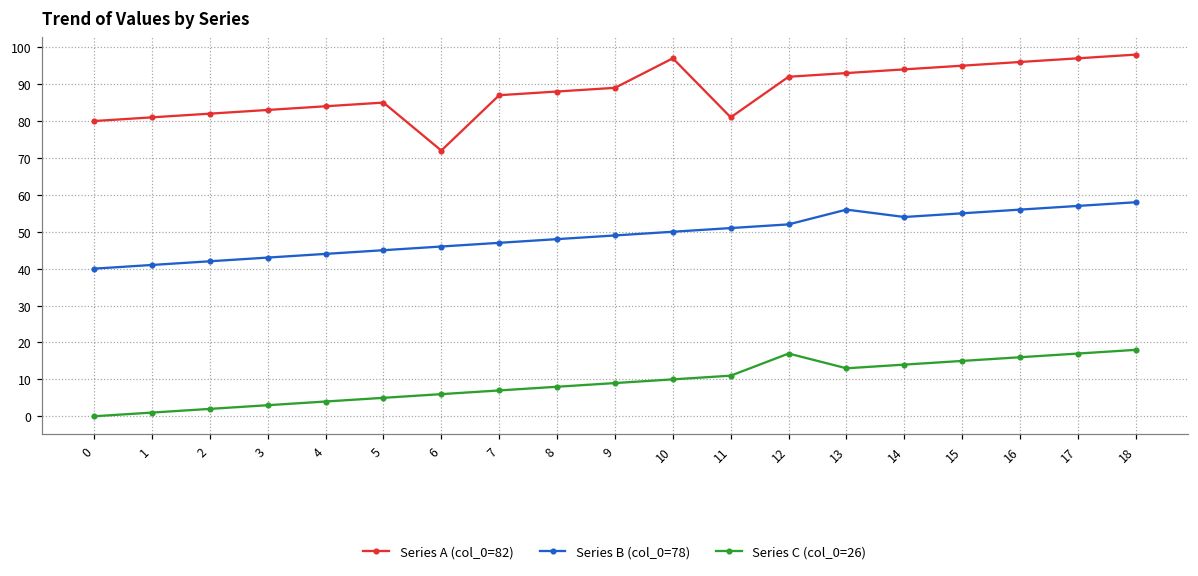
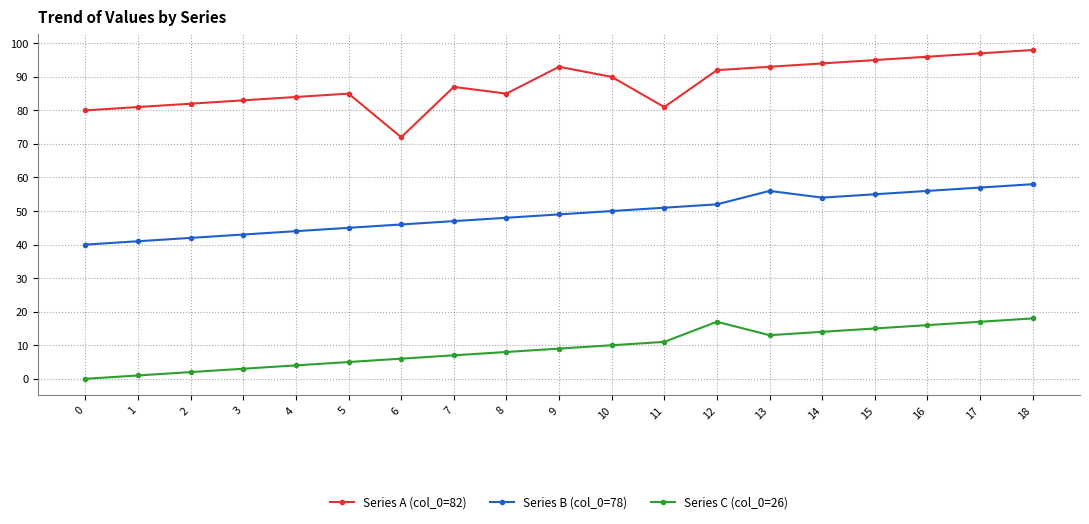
Series A (col_0=82), 8: 88 -> 85
Series A (col_0=82), 9: 89 -> 93
Series A (col_0=82), 10: 97 -> 90
